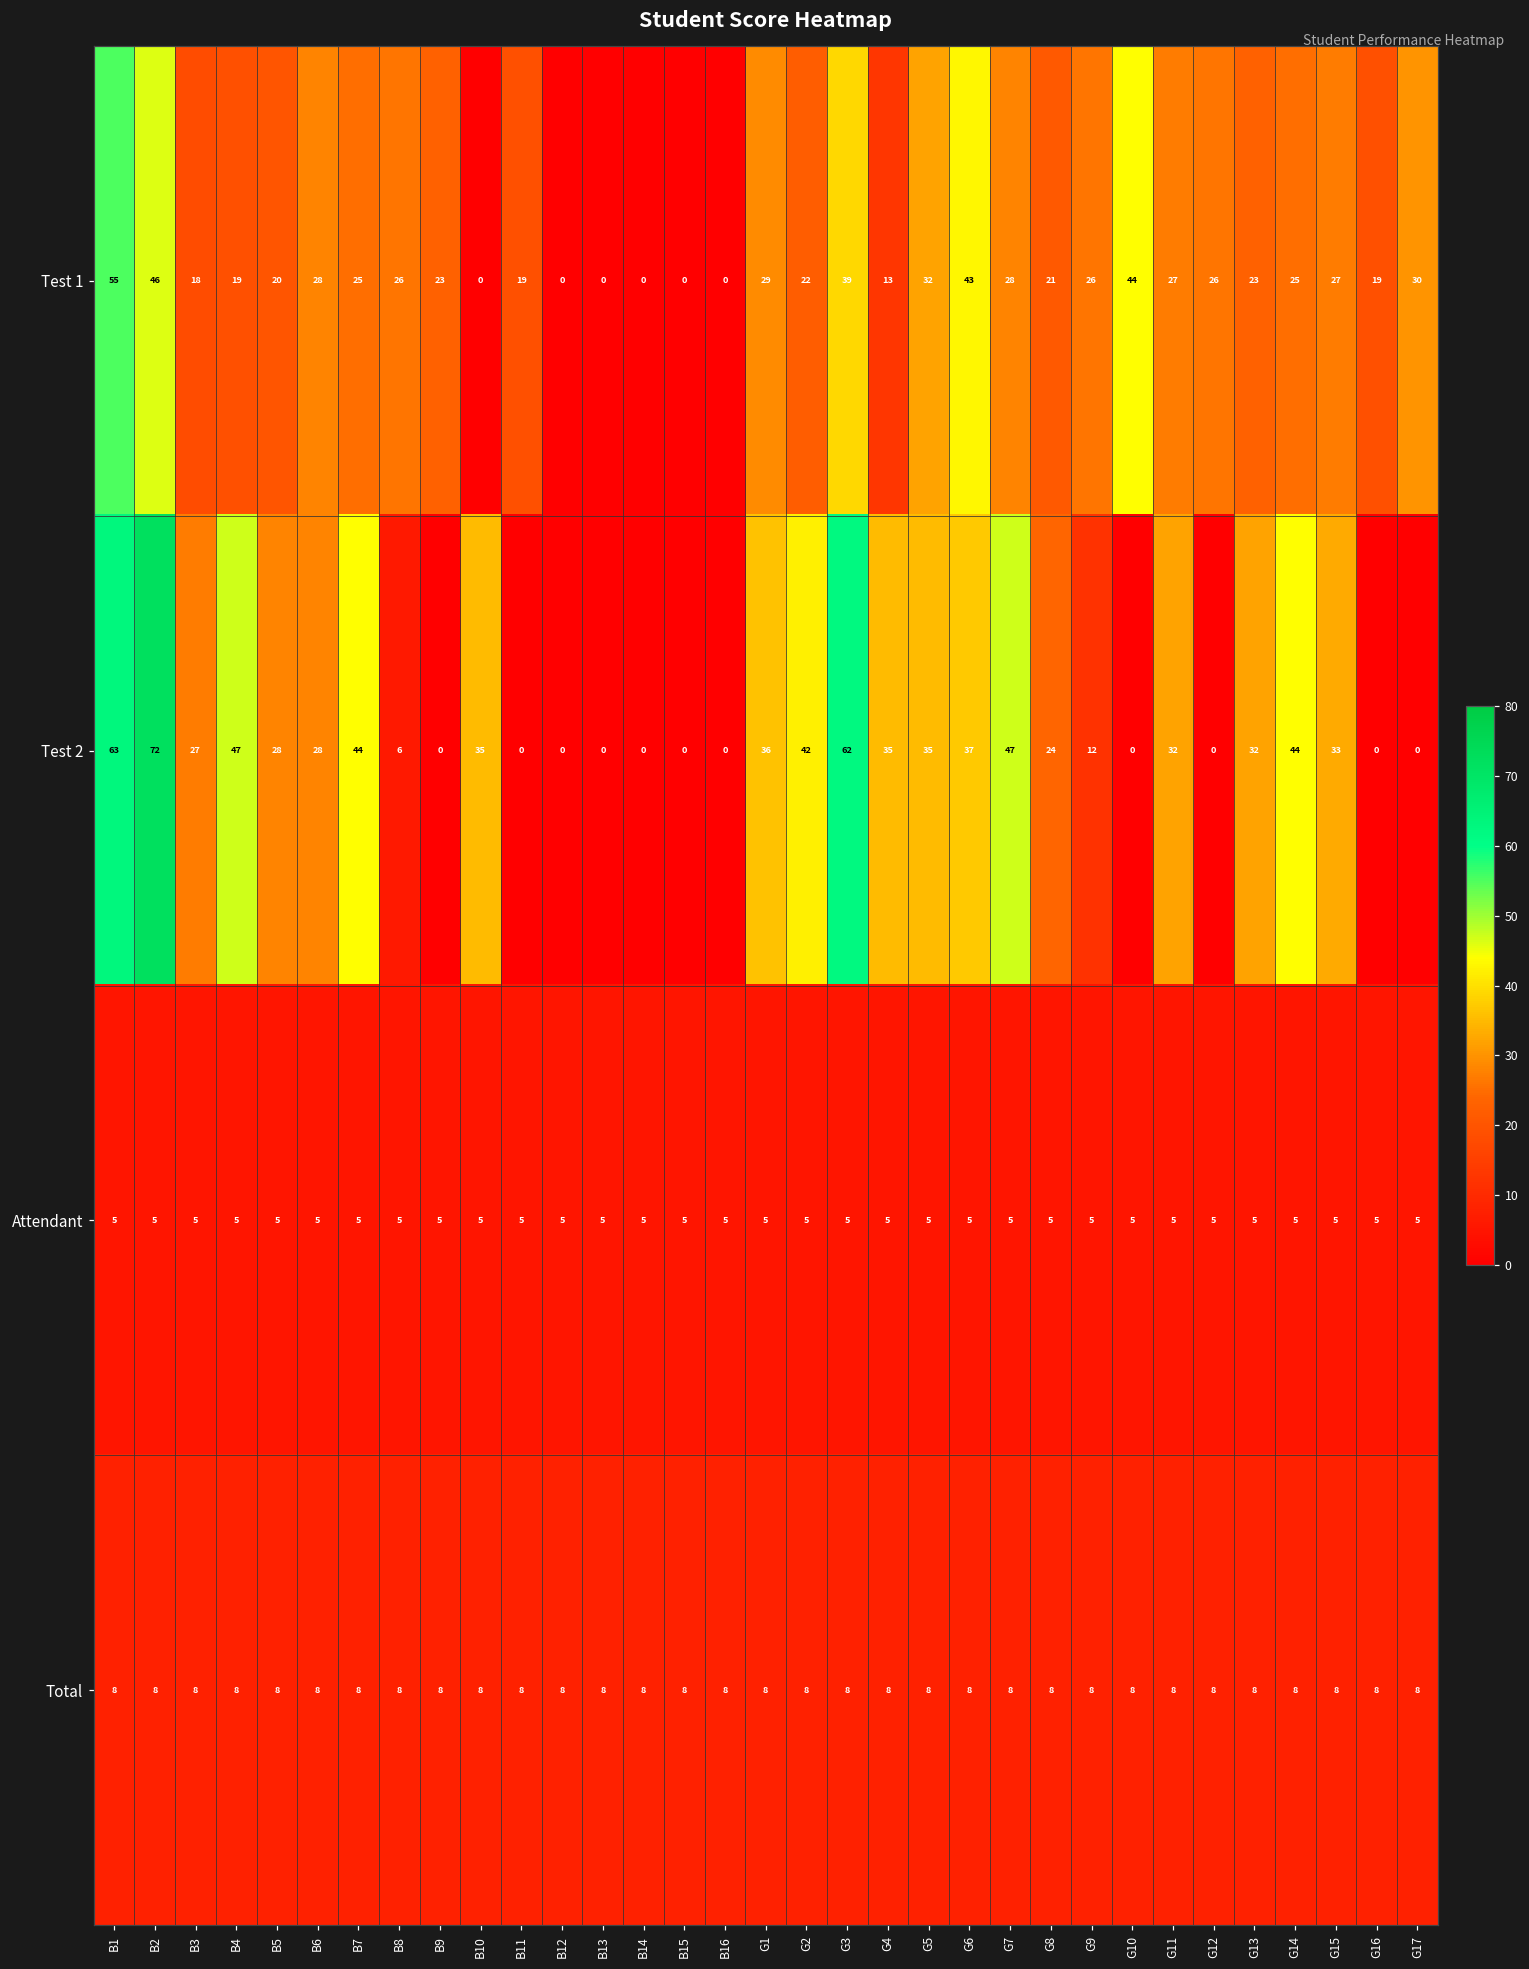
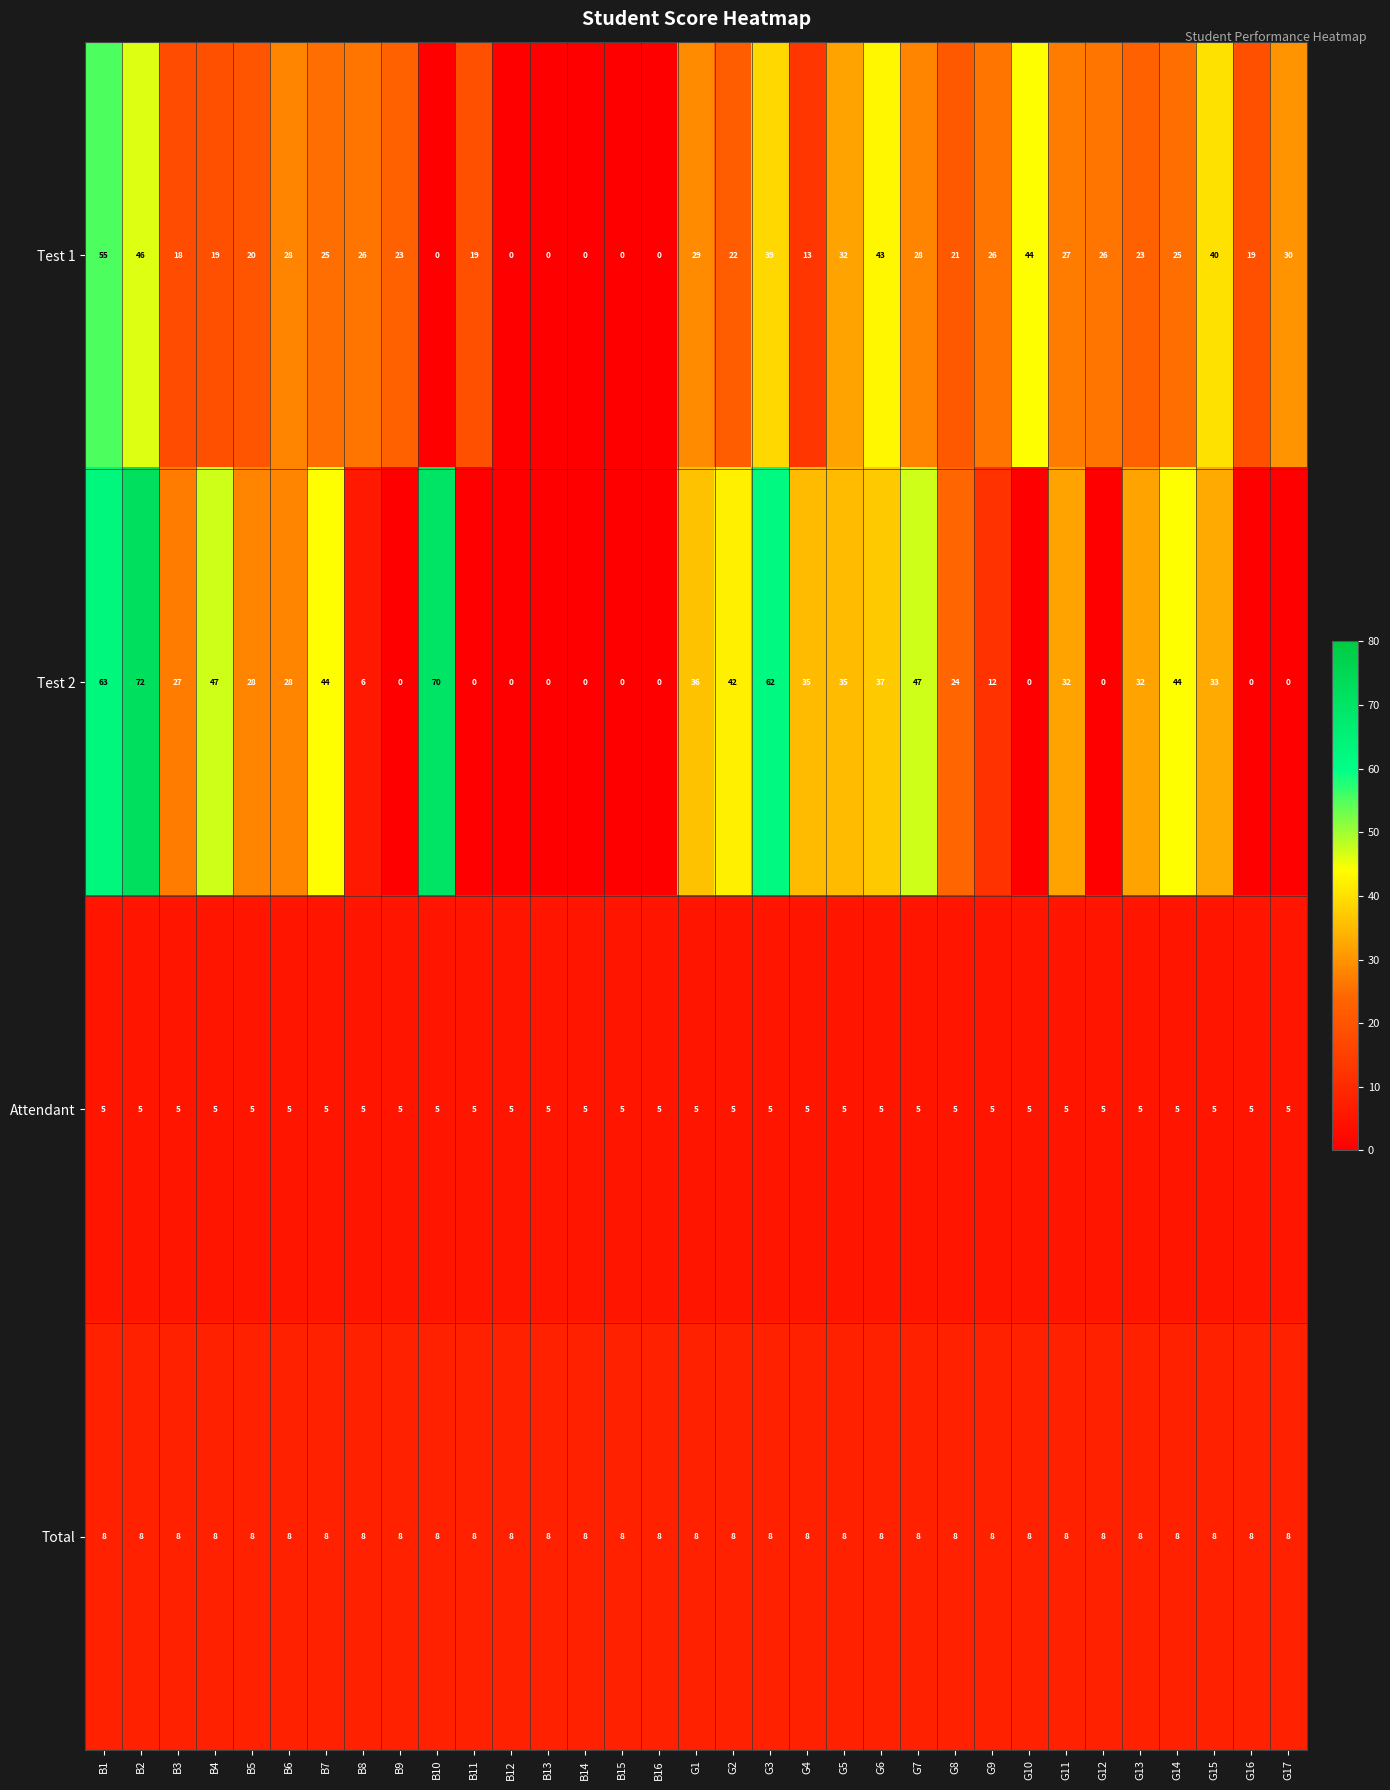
Test 1, G15: 27 -> 40
Test 2, B10: 35 -> 70
